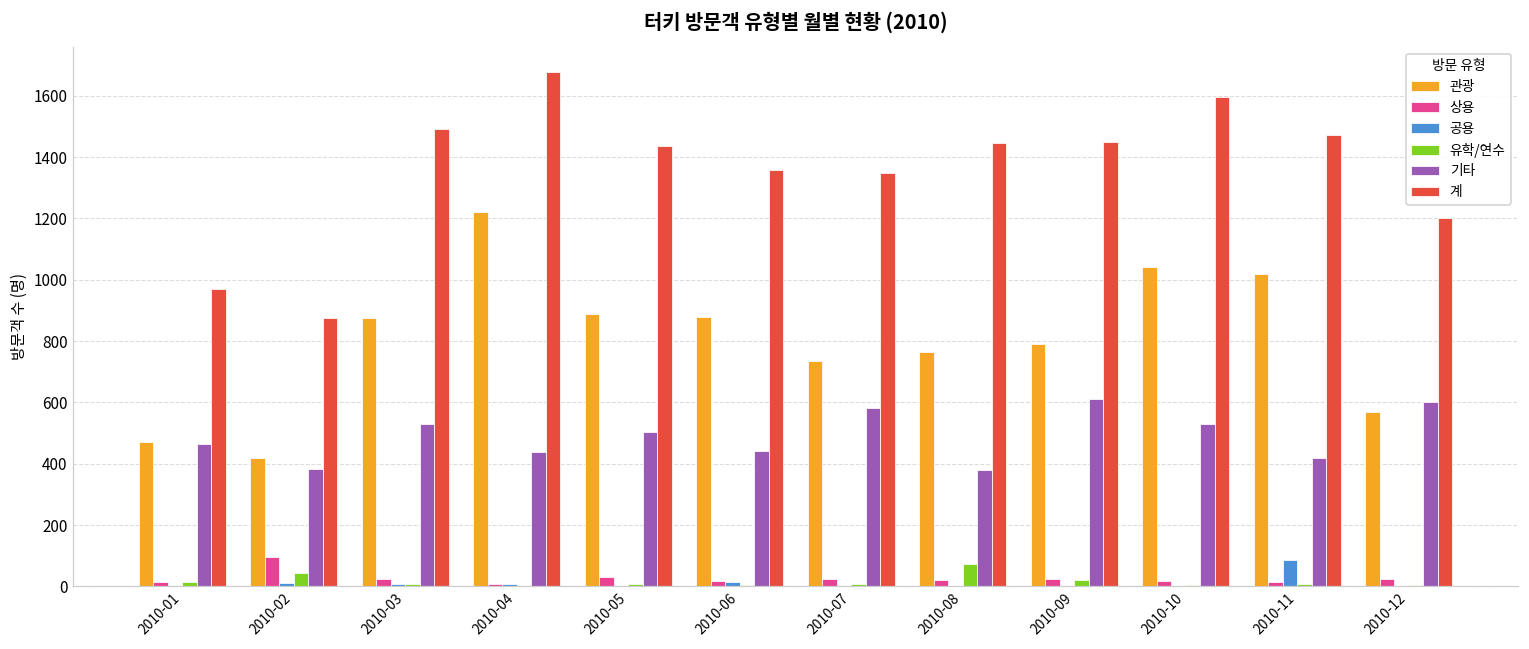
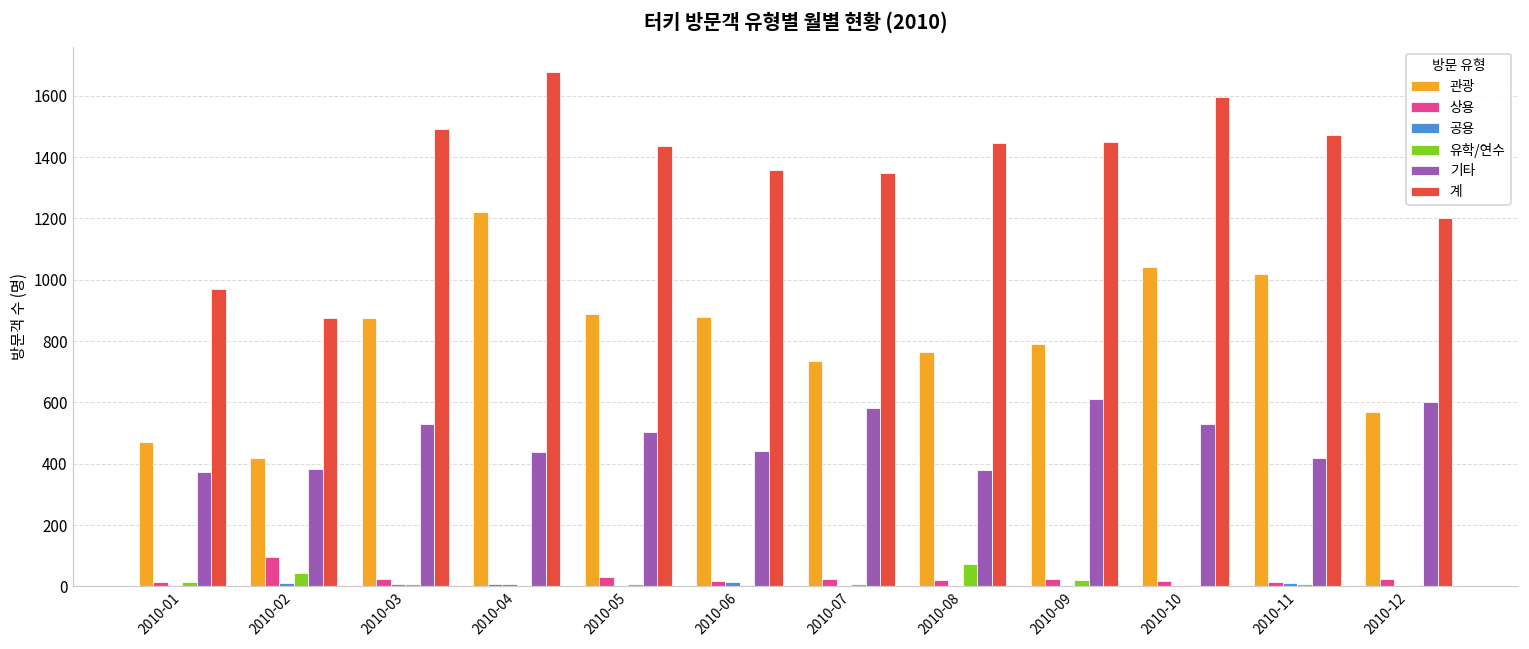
기타, 2010-01: 470 -> 370
공용, 2010-11: 90 -> 10
